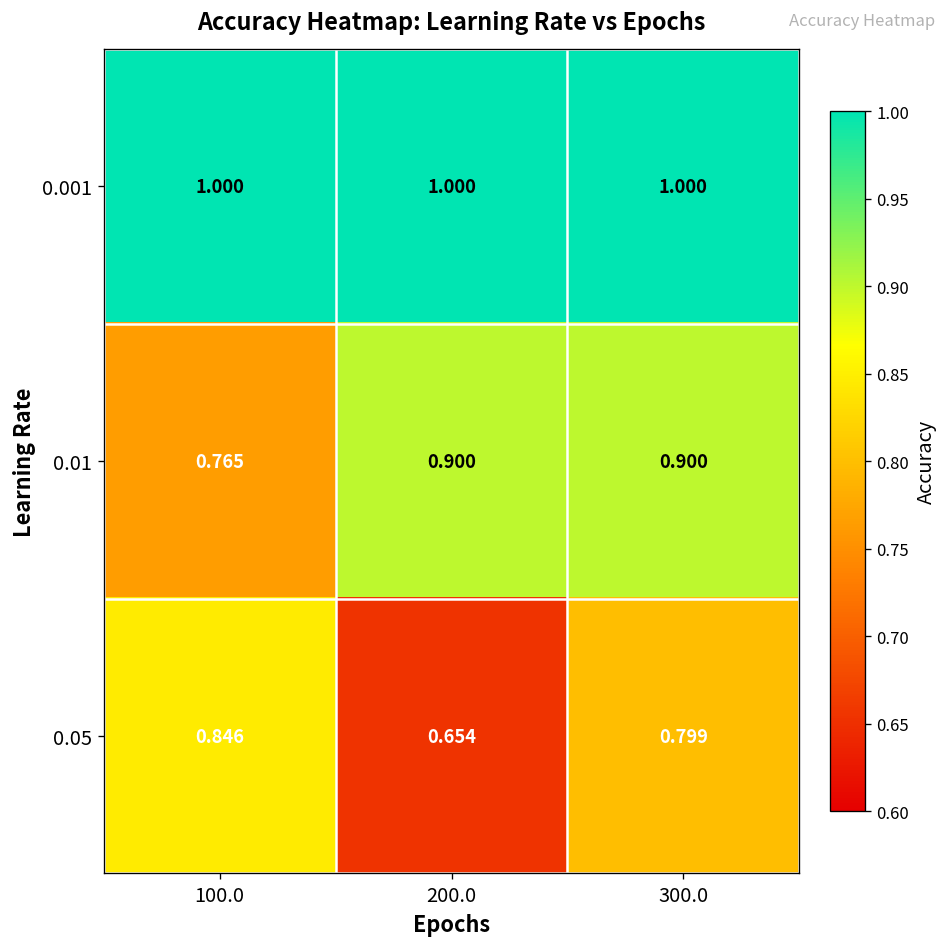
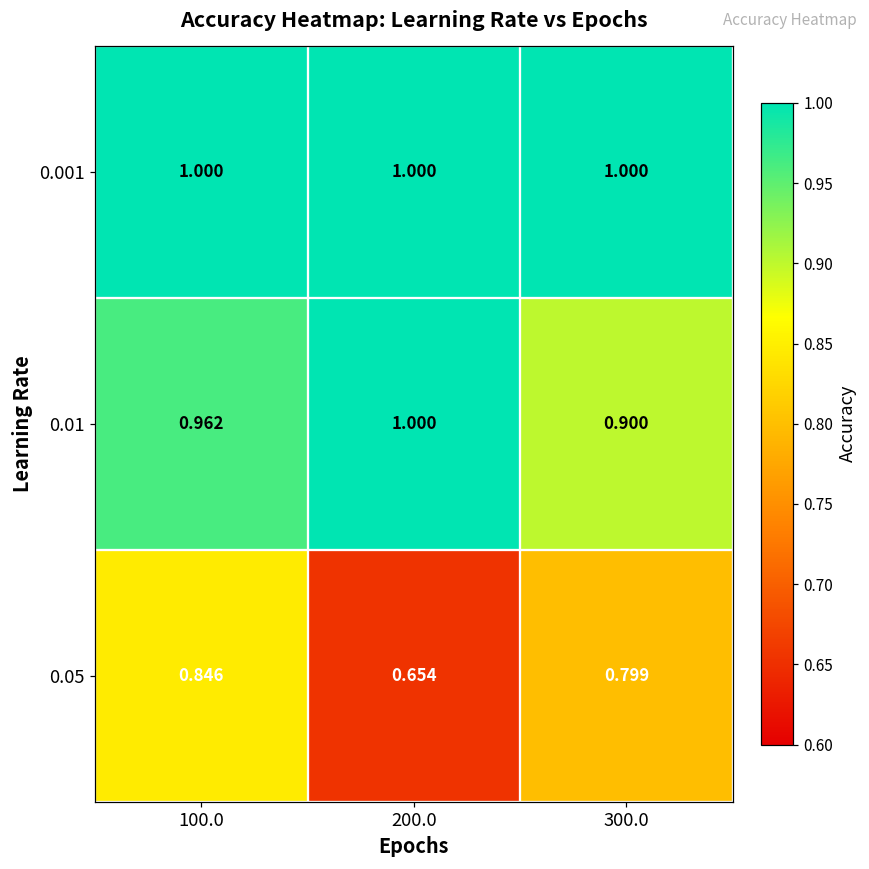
0.01, 100.0: 0.765 -> 0.962
0.01, 200.0: 0.900 -> 1.000
